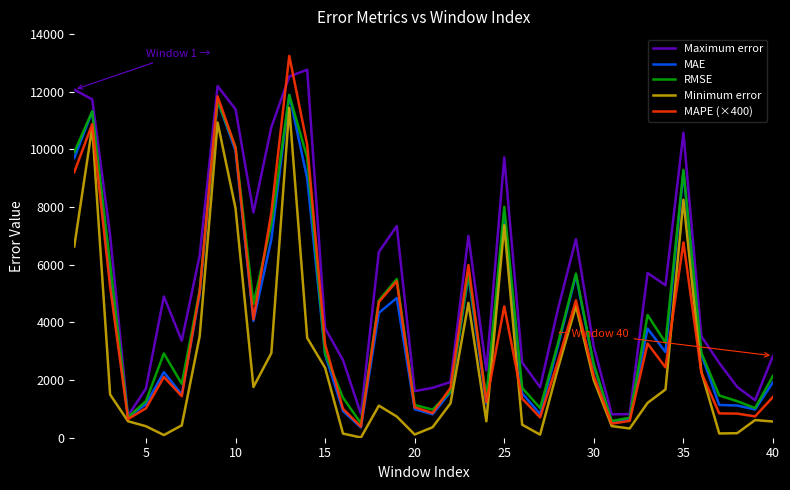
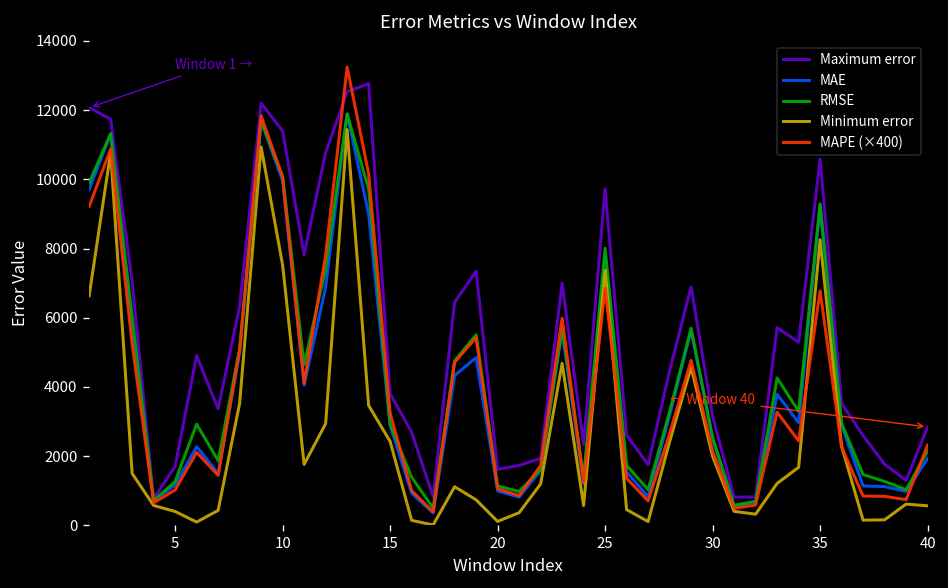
Minimum error, 10: 8000 -> 7500
MAPE (×400), 25: 4600 -> 6900
MAPE (×400), 40: 1400 -> 2300
